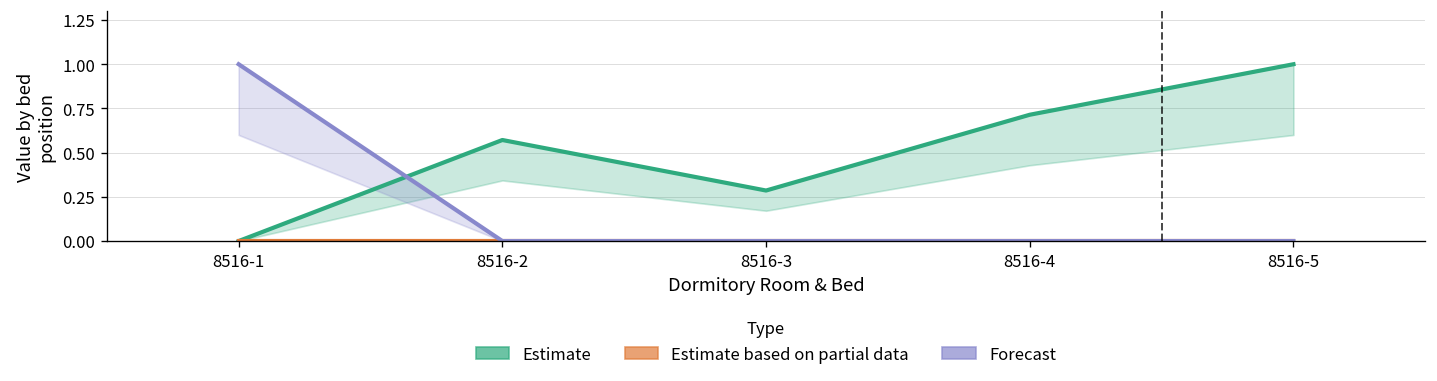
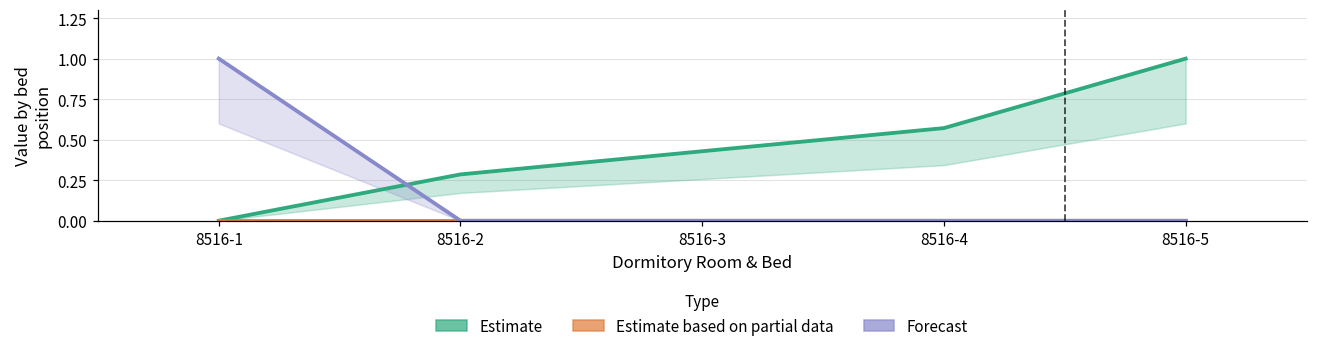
Estimate, 8516-2: 0.57 -> 0.29
Estimate, 8516-3: 0.29 -> 0.43
Estimate, 8516-4: 0.71 -> 0.57
